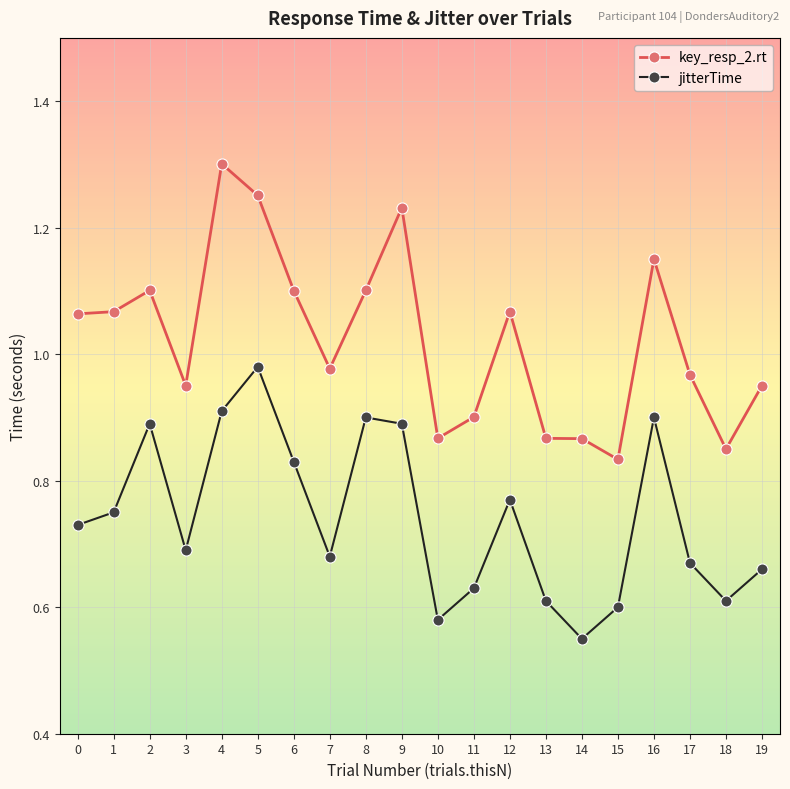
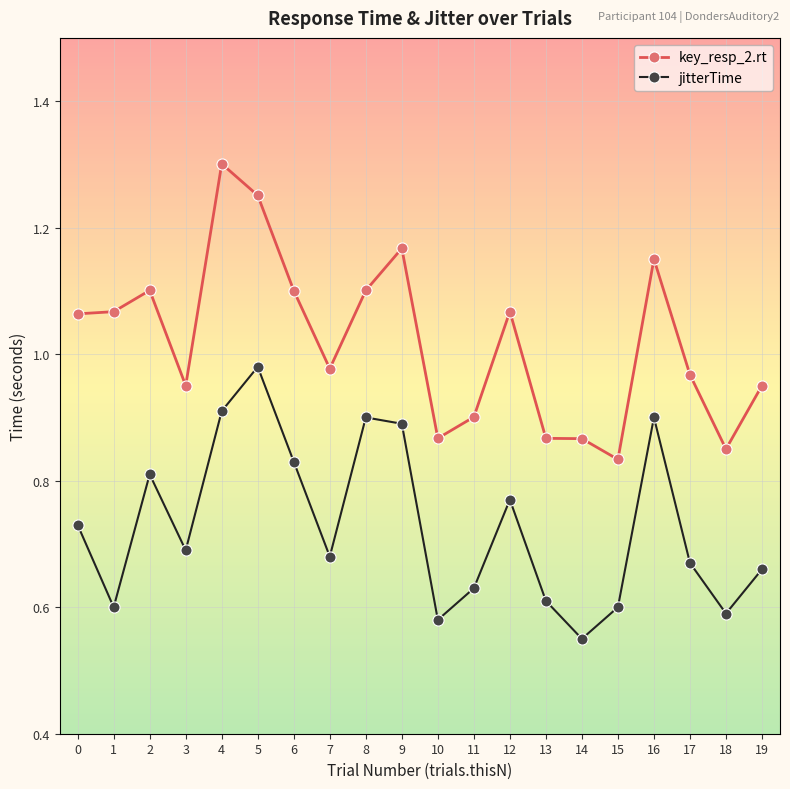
jitterTime, 1: 0.75 -> 0.60
jitterTime, 2: 0.89 -> 0.81
key_resp_2.rt, 9: 1.23 -> 1.17
jitterTime, 18: 0.61 -> 0.59
